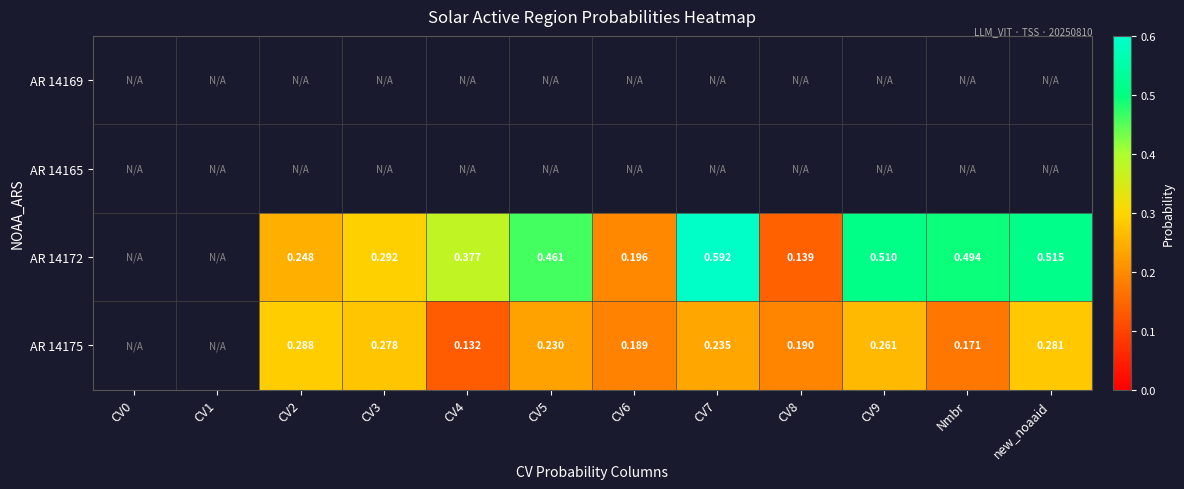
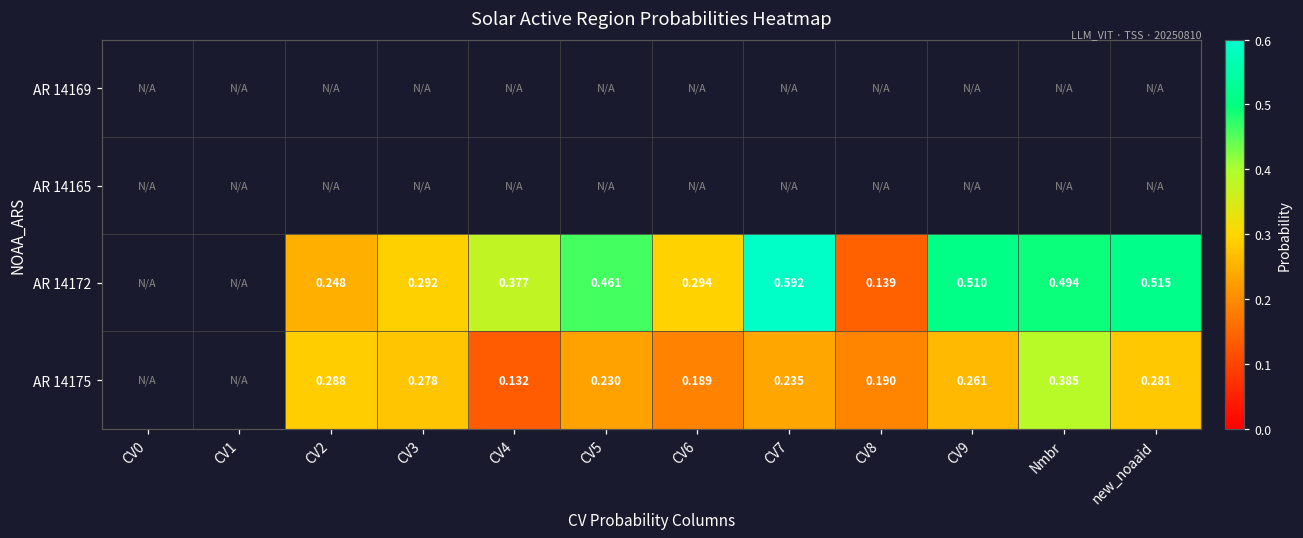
AR 14172, CV6: 0.196 -> 0.294
AR 14175, Nmbr: 0.171 -> 0.385
